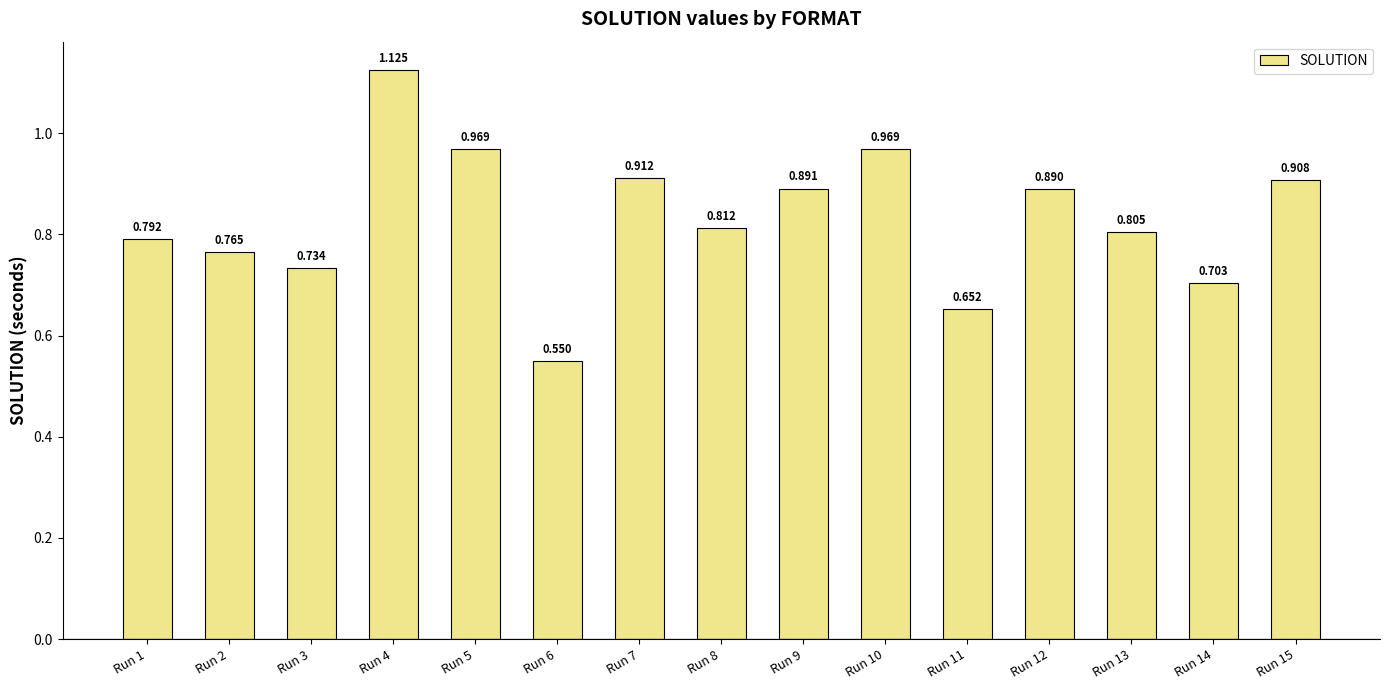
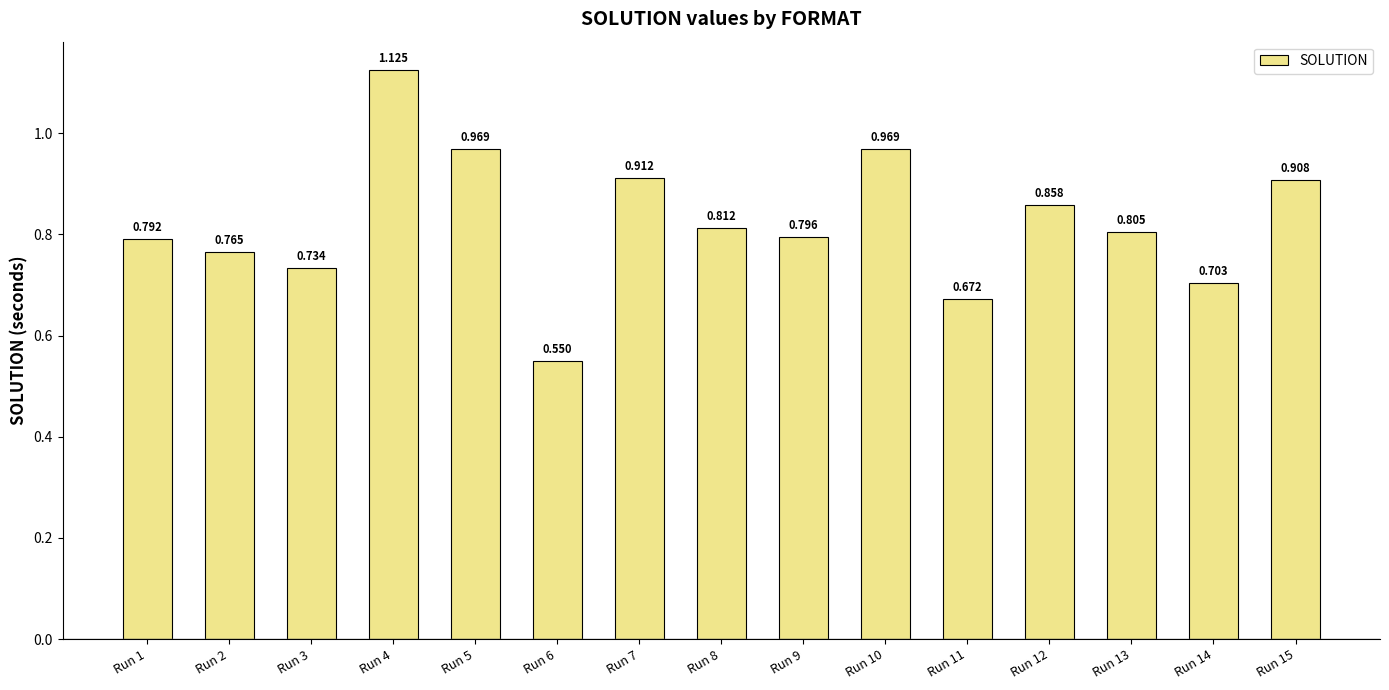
Run 9: 0.891 -> 0.796
Run 11: 0.652 -> 0.672
Run 12: 0.890 -> 0.858
